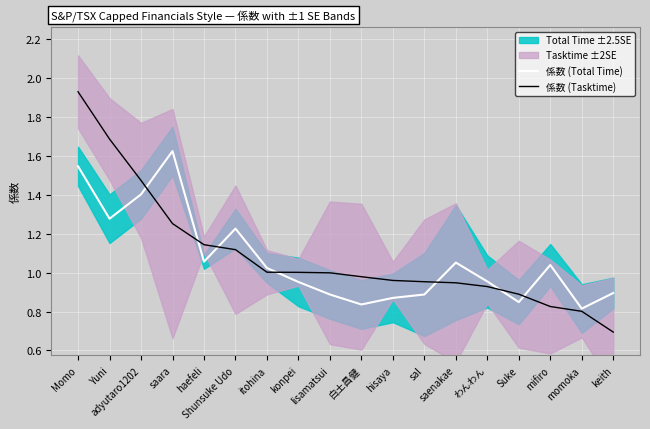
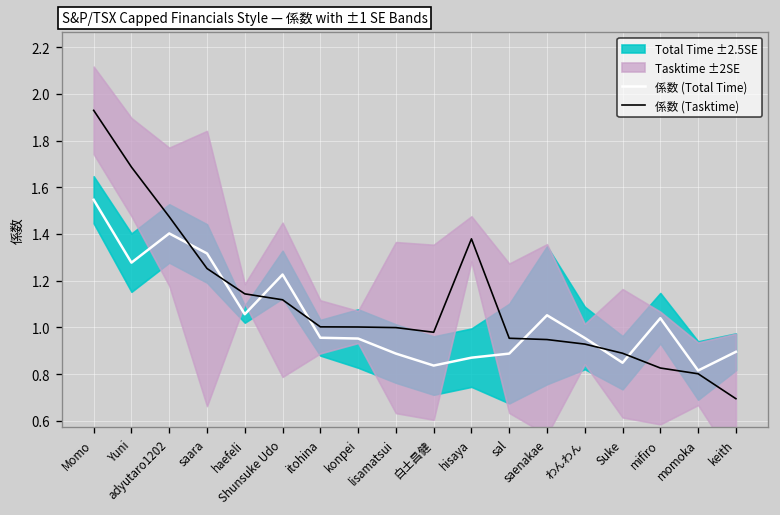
係数 (Total Time), saara: 1.62 -> 1.32
係数 (Total Time), itohina: 1.02 -> 0.96
係数 (Tasktime), hisaya: 0.96 -> 1.38
